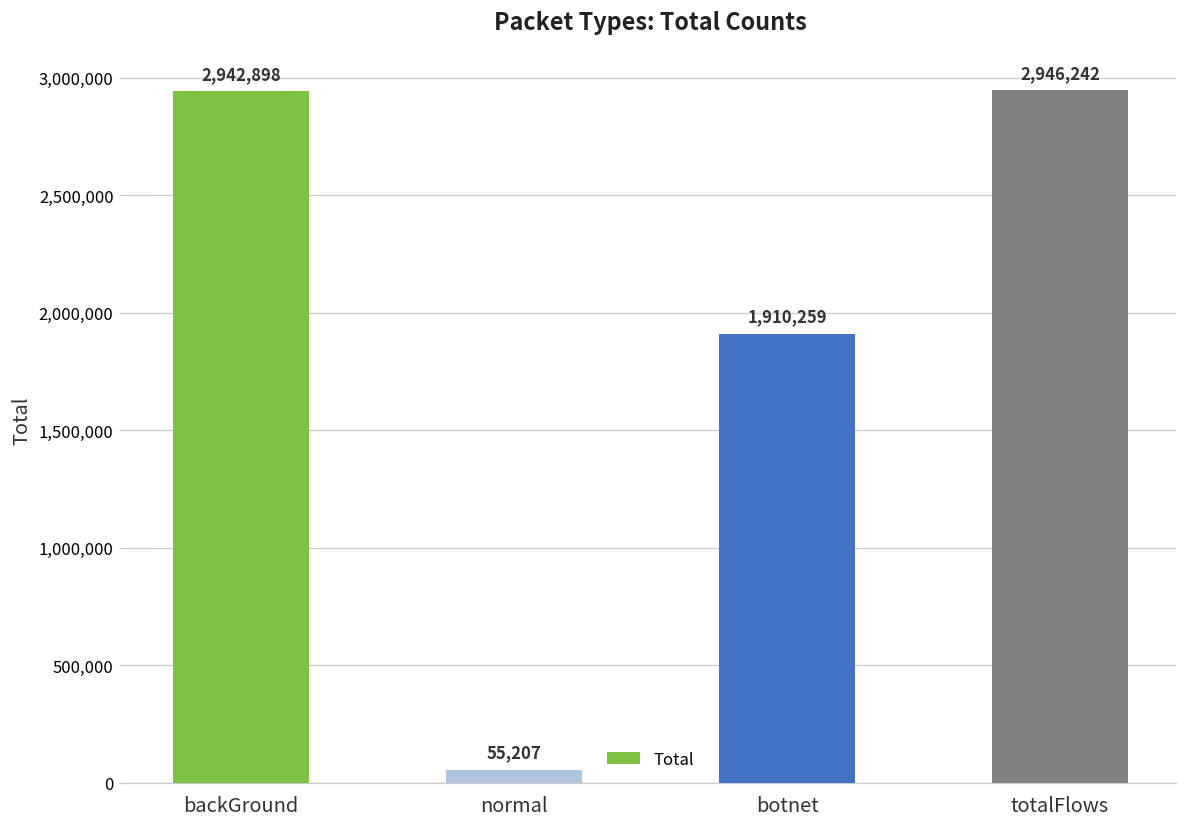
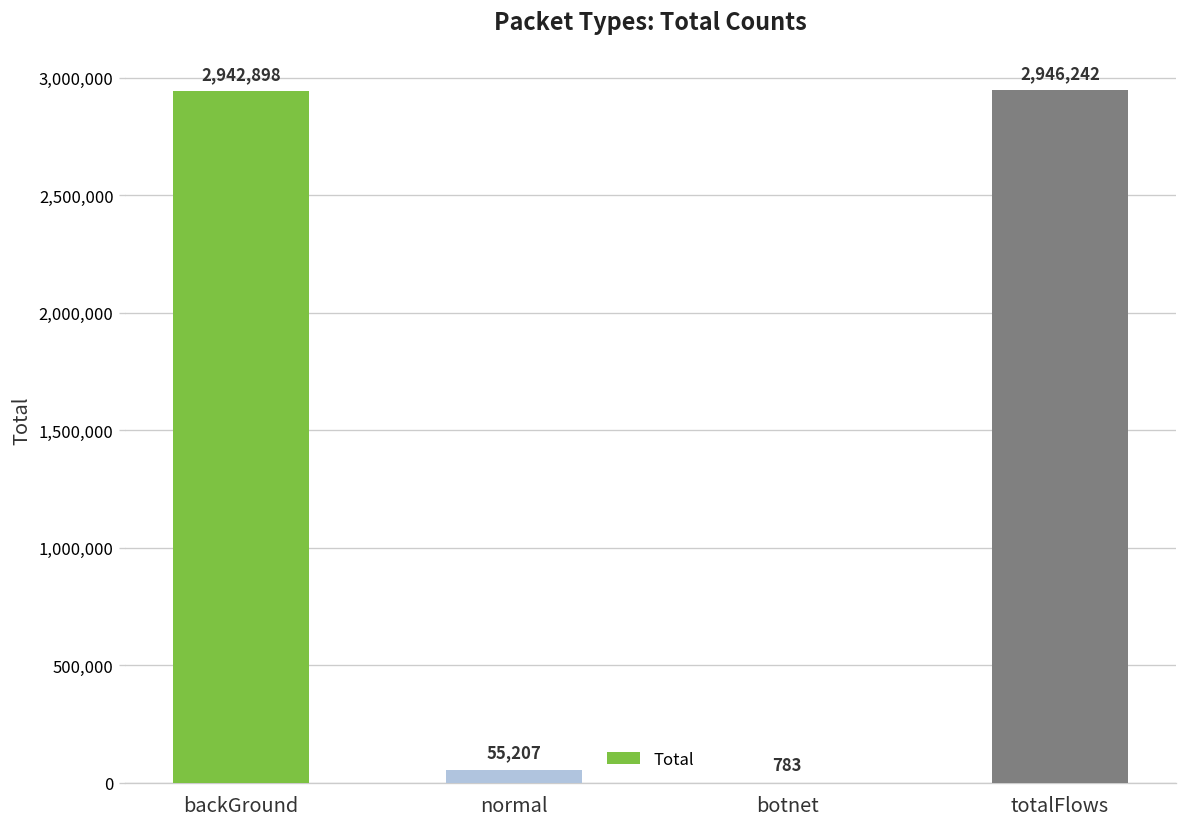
botnet: 1,910,259 -> 783
